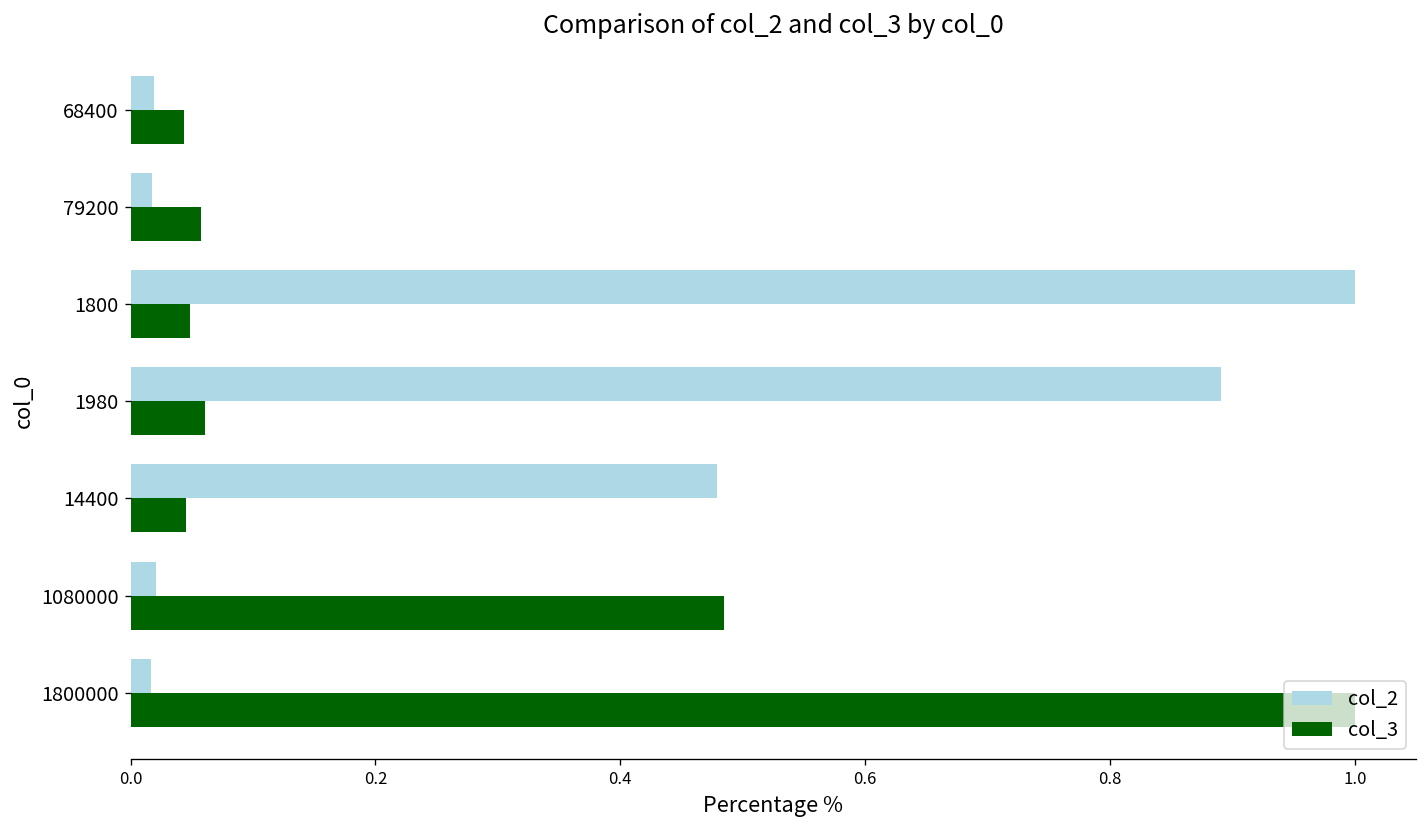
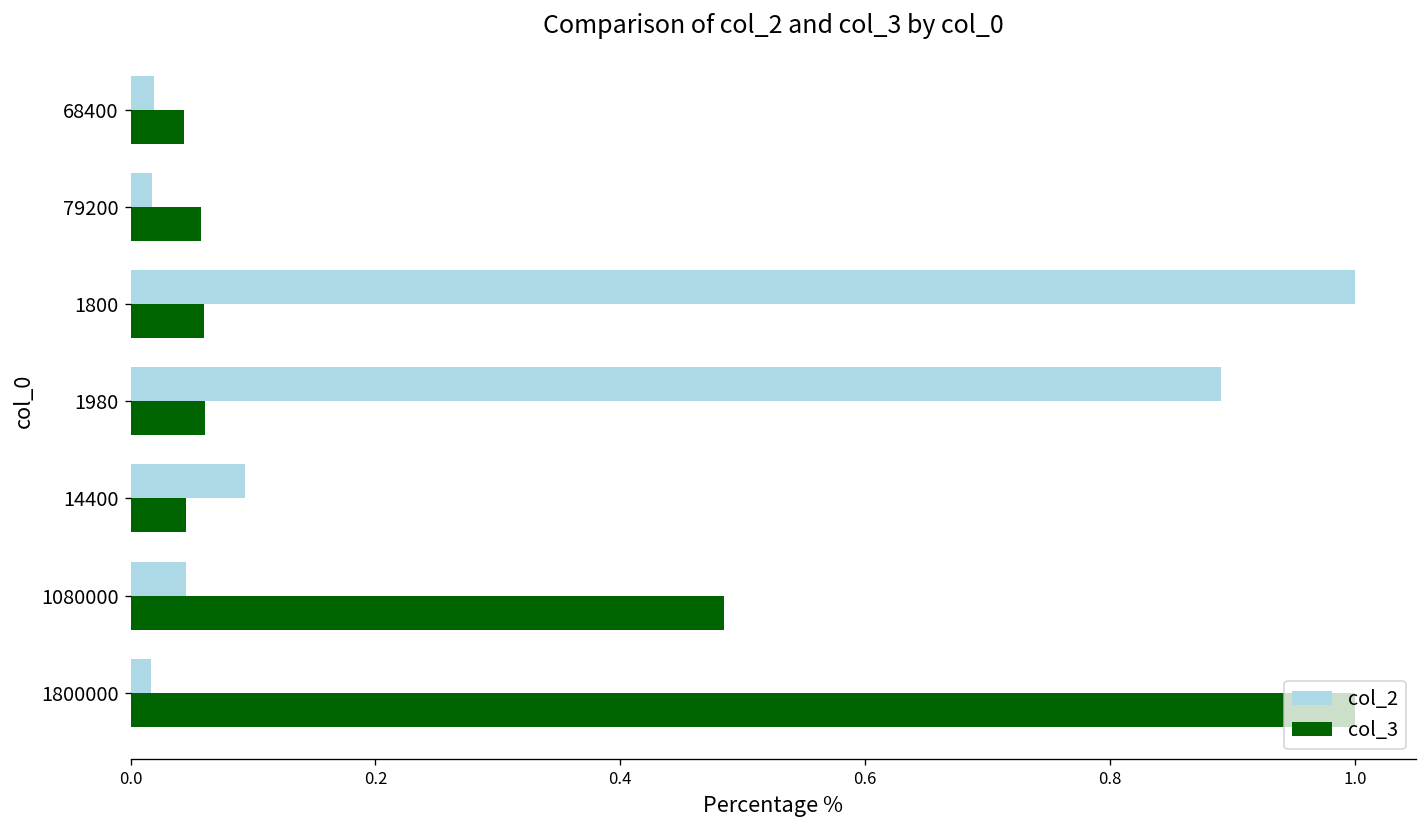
col_3, 1800: 0.049 -> 0.060
col_2, 14400: 0.479 -> 0.094
col_2, 1080000: 0.020 -> 0.045
